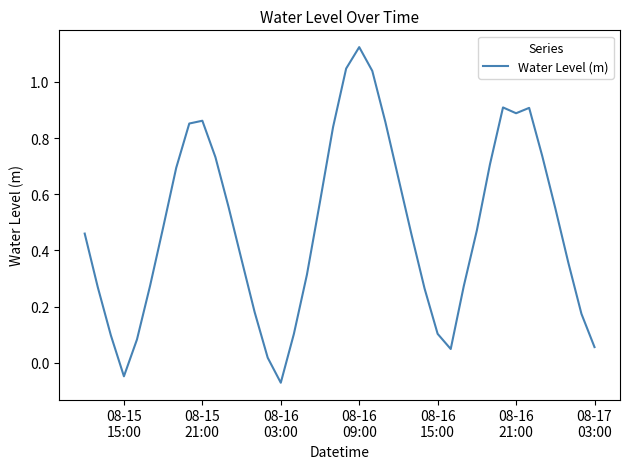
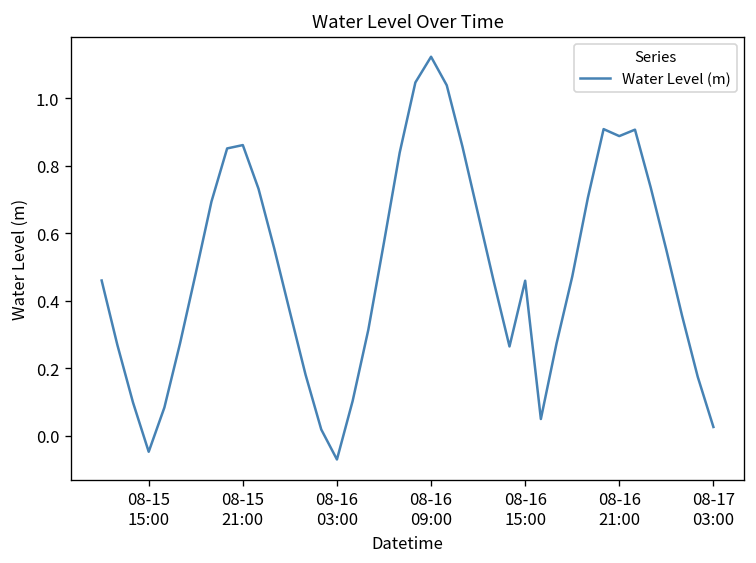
08-16 15:00: 0.10 -> 0.46
08-17 03:00: 0.06 -> 0.03
